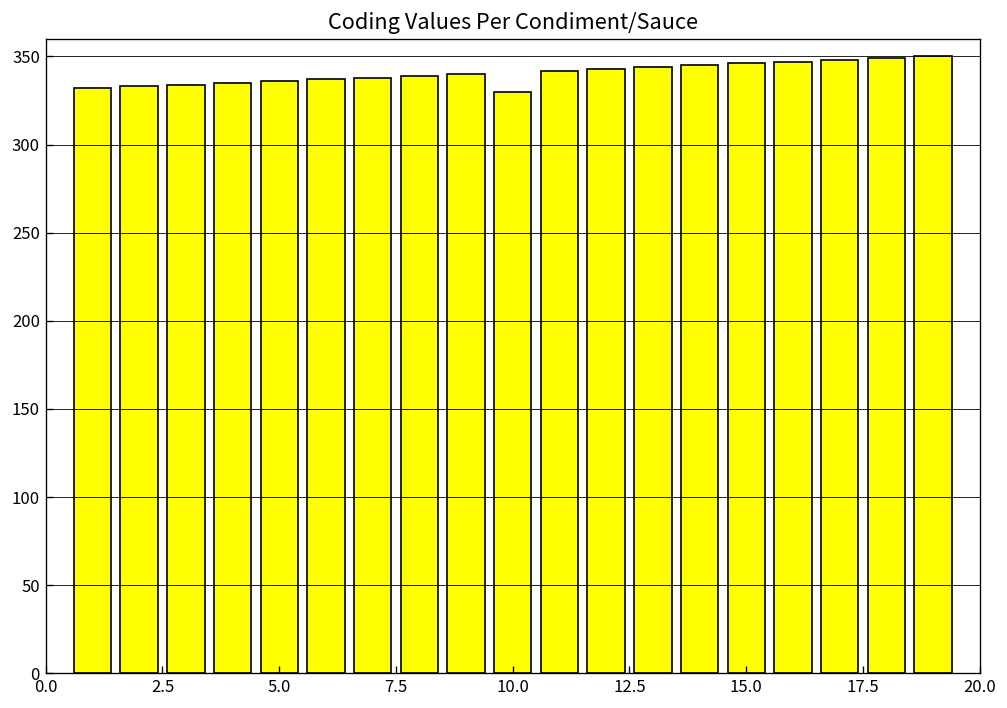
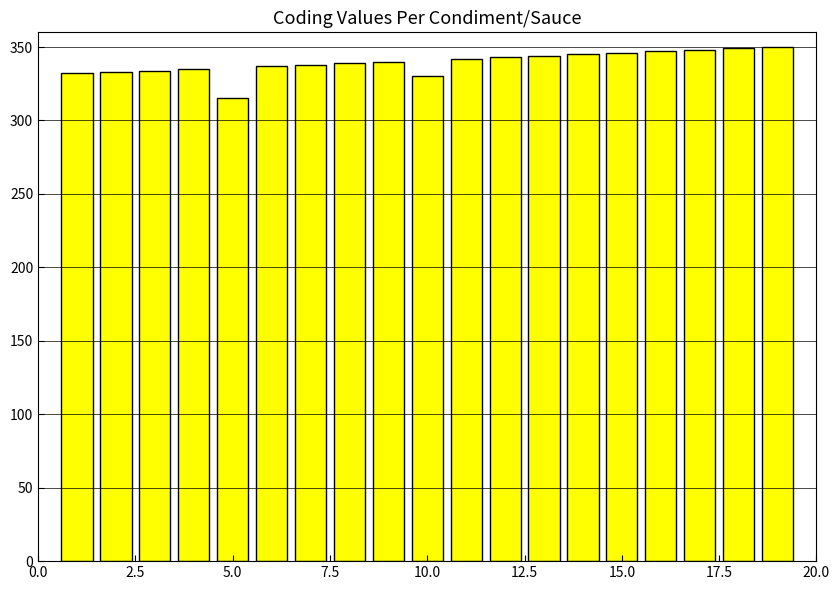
5.0: 336 -> 315
